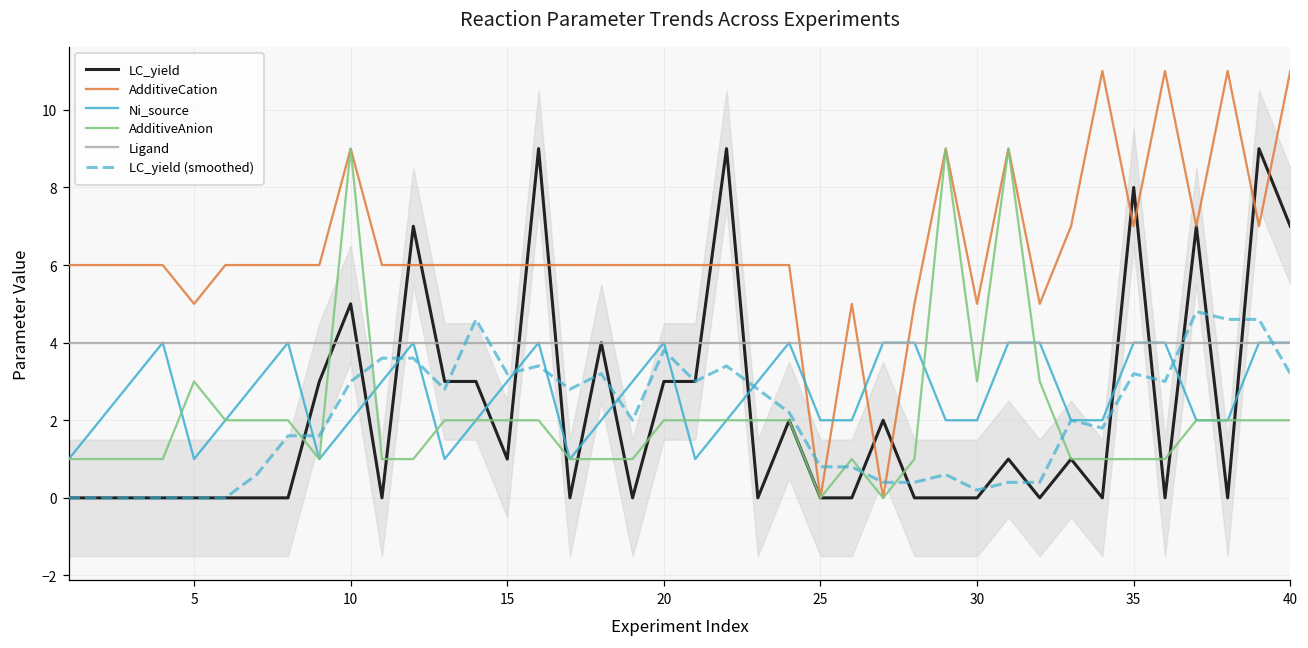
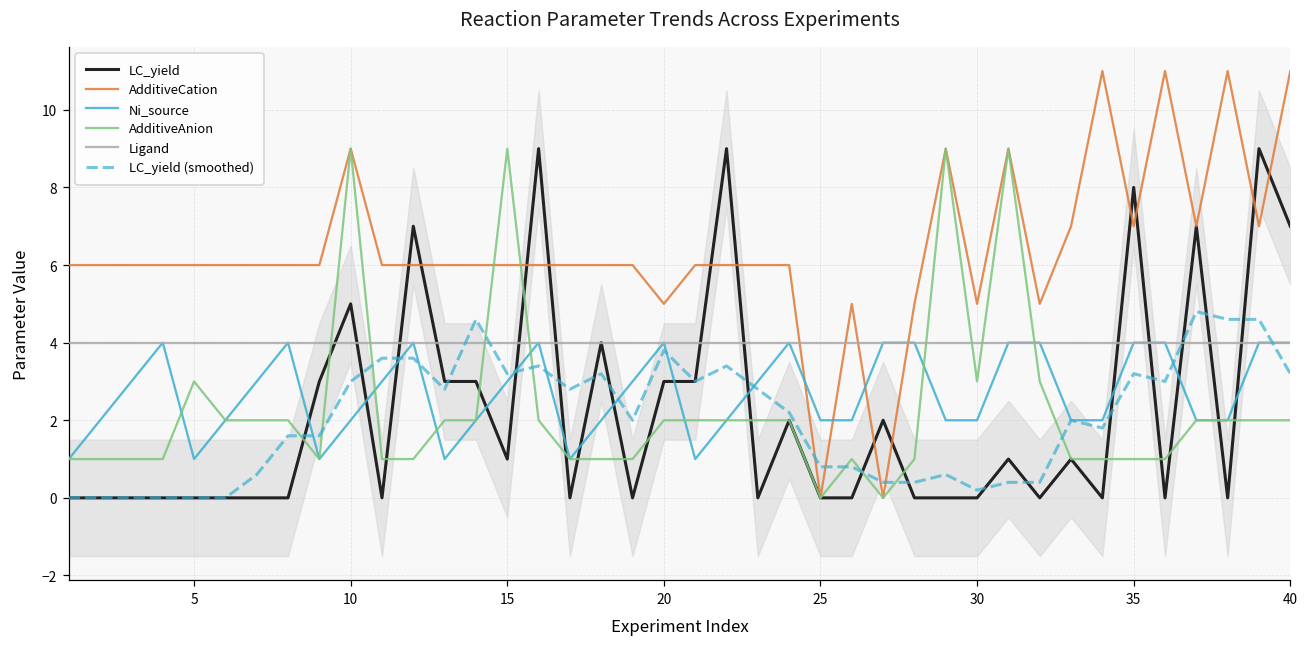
AdditiveCation, 5: 5 -> 6
AdditiveAnion, 15: 2 -> 9
AdditiveCation, 20: 6 -> 5
